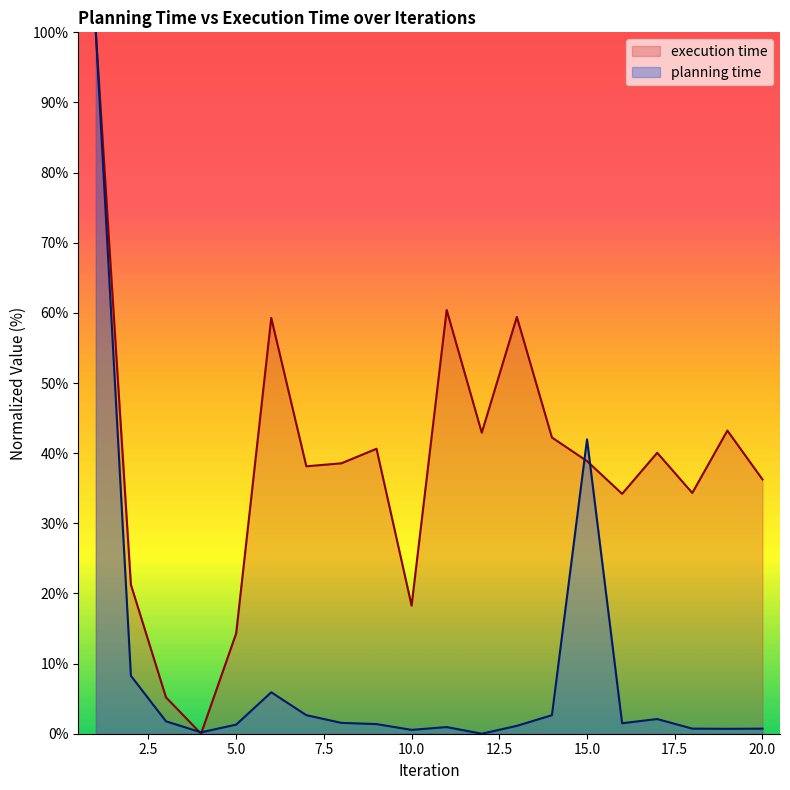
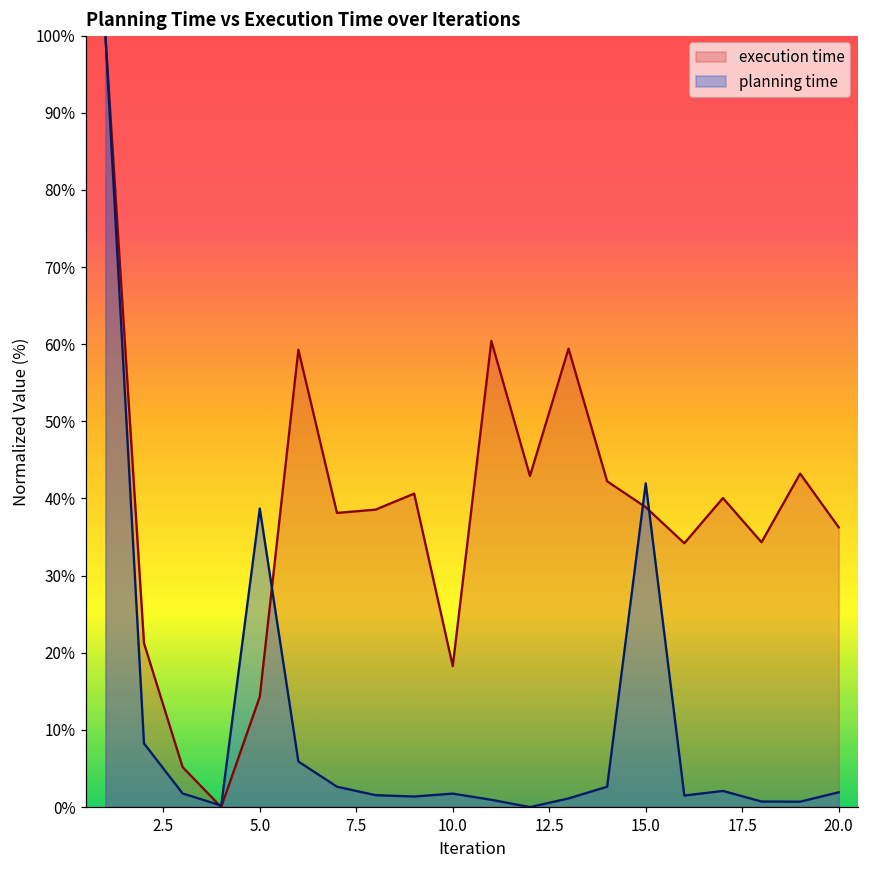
planning time, 5.0: 1% -> 39%
planning time, 10.0: 1% -> 2%
planning time, 20.0: 1% -> 2%
